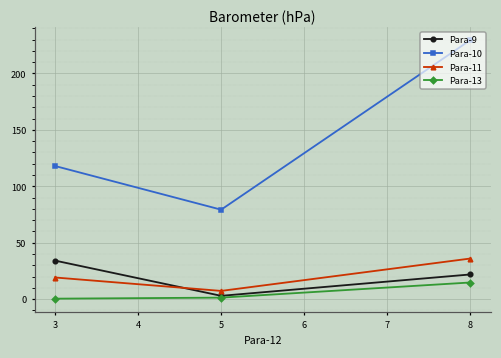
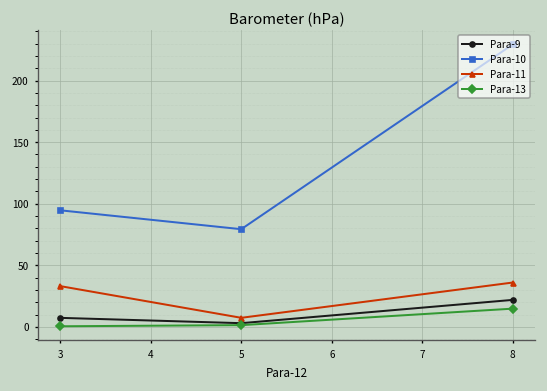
Para-9, 3: 34 -> 7
Para-10, 3: 118 -> 95
Para-11, 3: 19 -> 33
